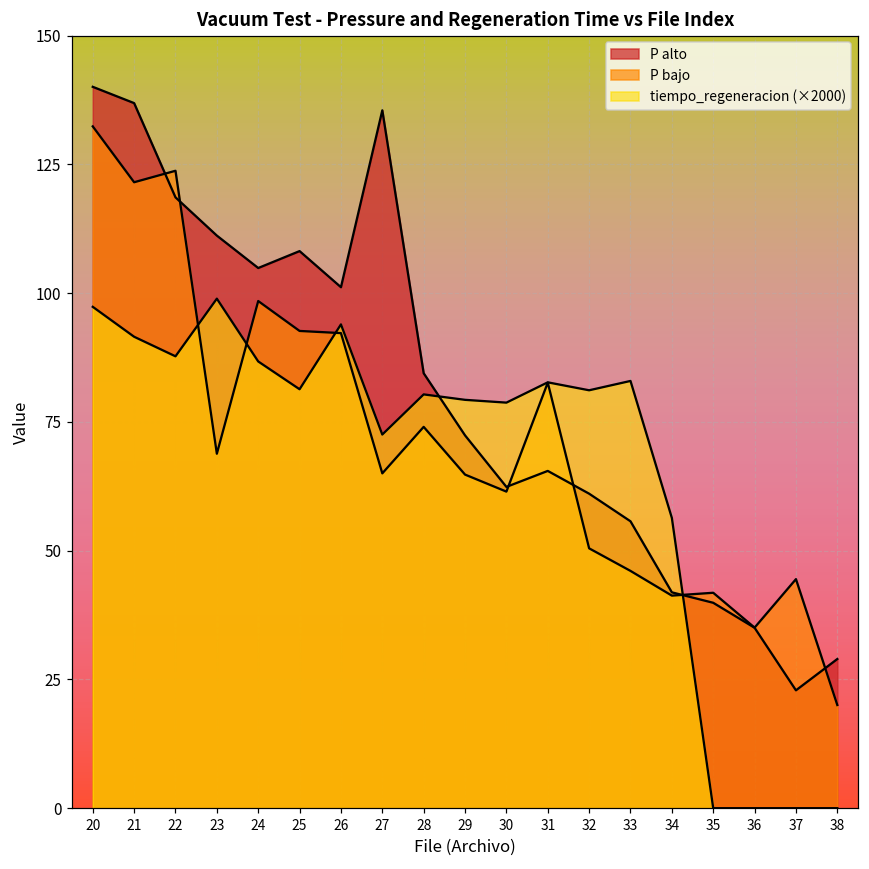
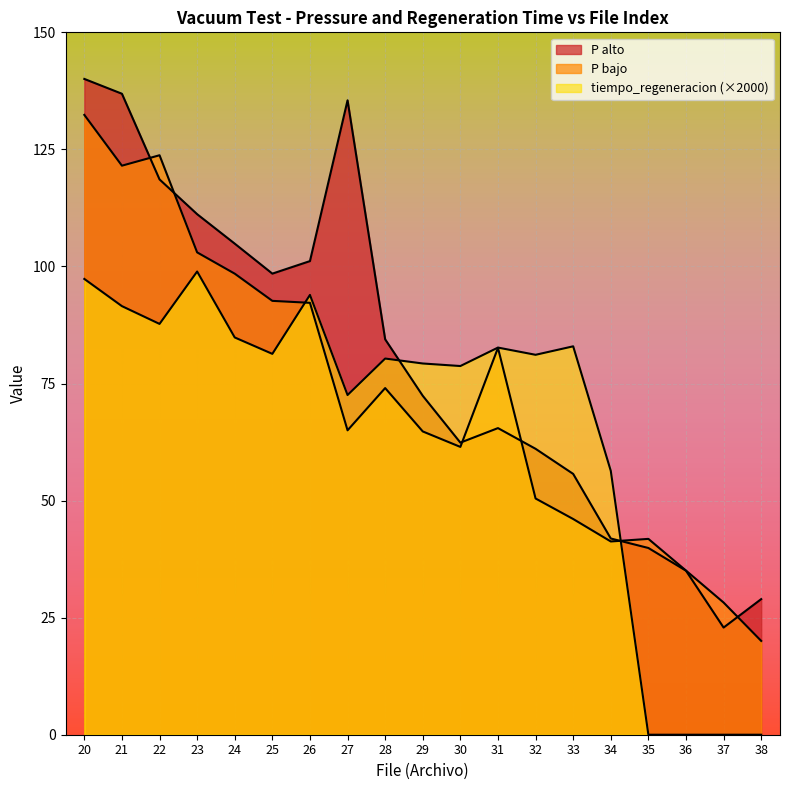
P bajo, 23: 69 -> 103
tiempo_regeneracion (×2000), 24: 87 -> 85
P alto, 25: 108 -> 98
P bajo, 37: 44 -> 28
